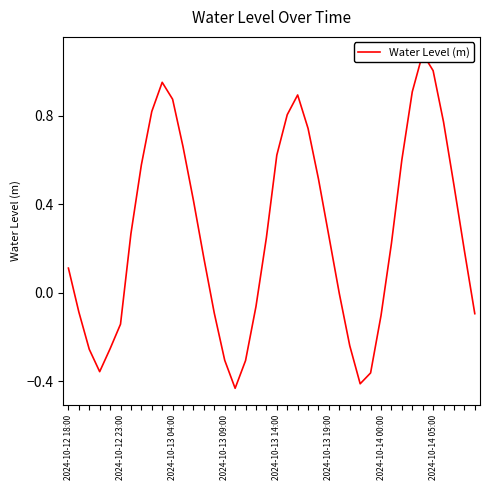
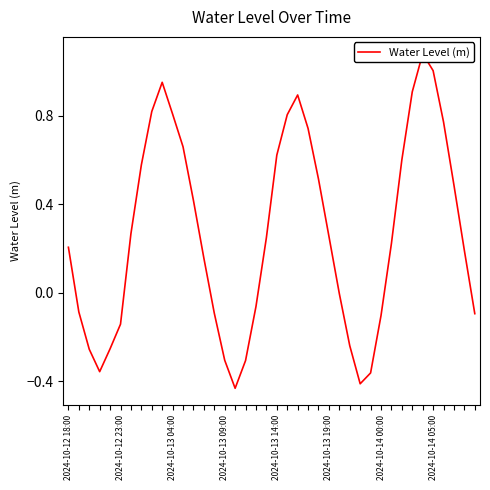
2024-10-12 18:00: 0.11 -> 0.21
2024-10-13 04:00: 0.88 -> 0.81
